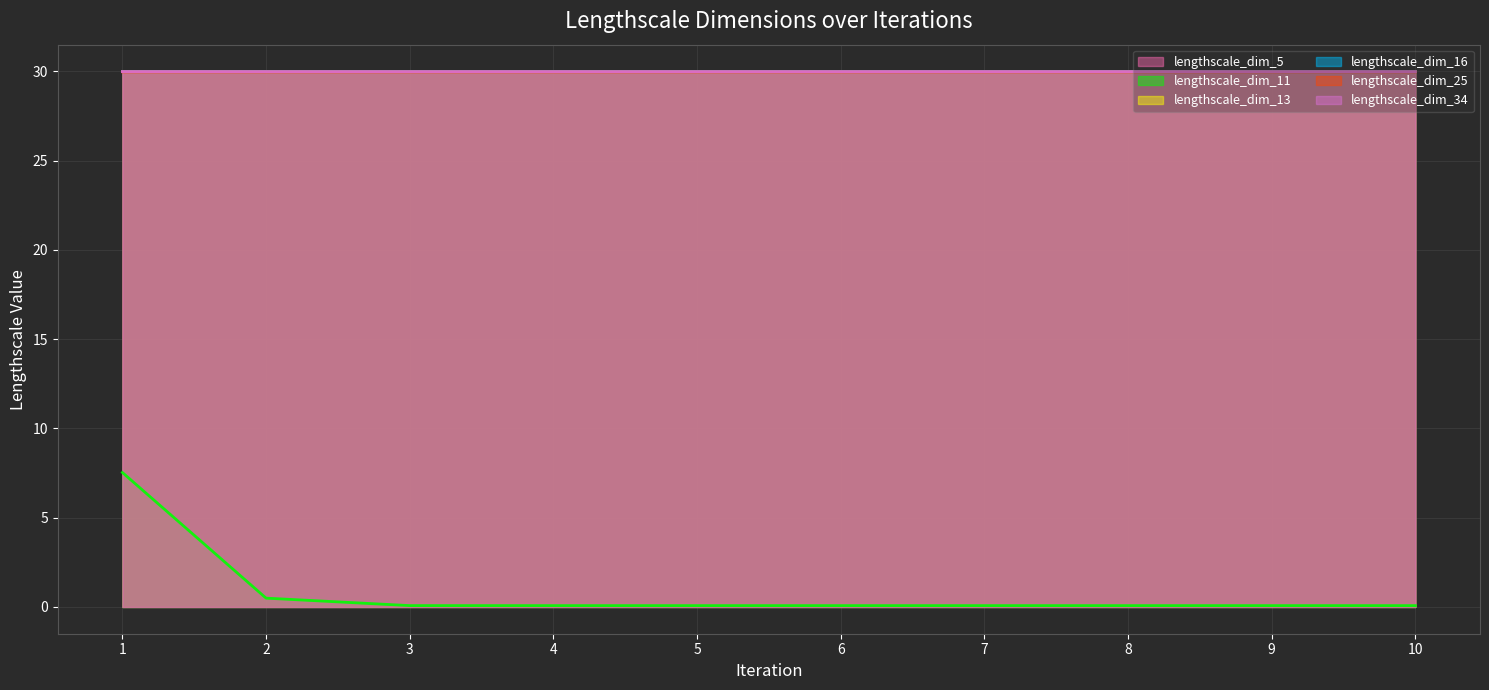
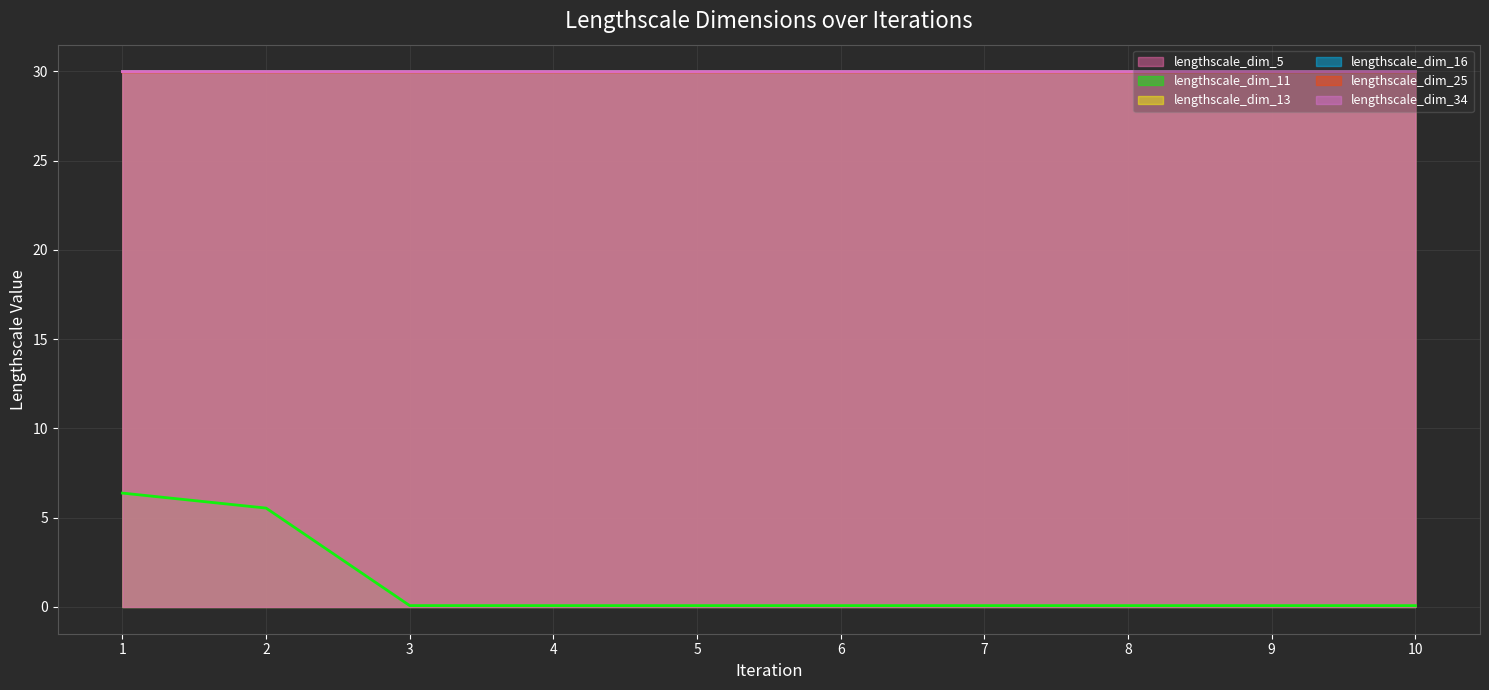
lengthscale_dim_11, 1: 7.5 -> 6.4
lengthscale_dim_11, 2: 0.5 -> 5.5
